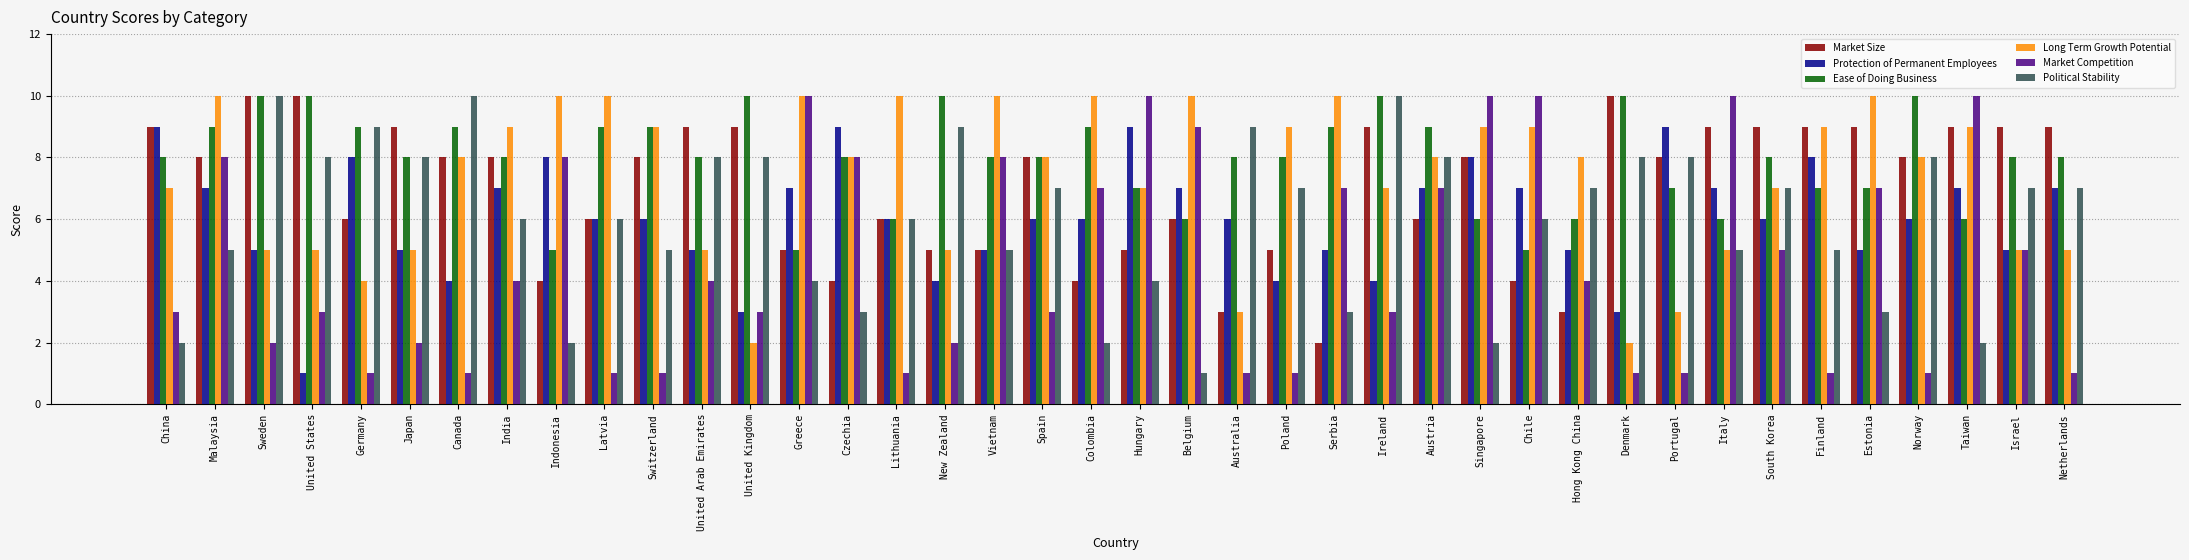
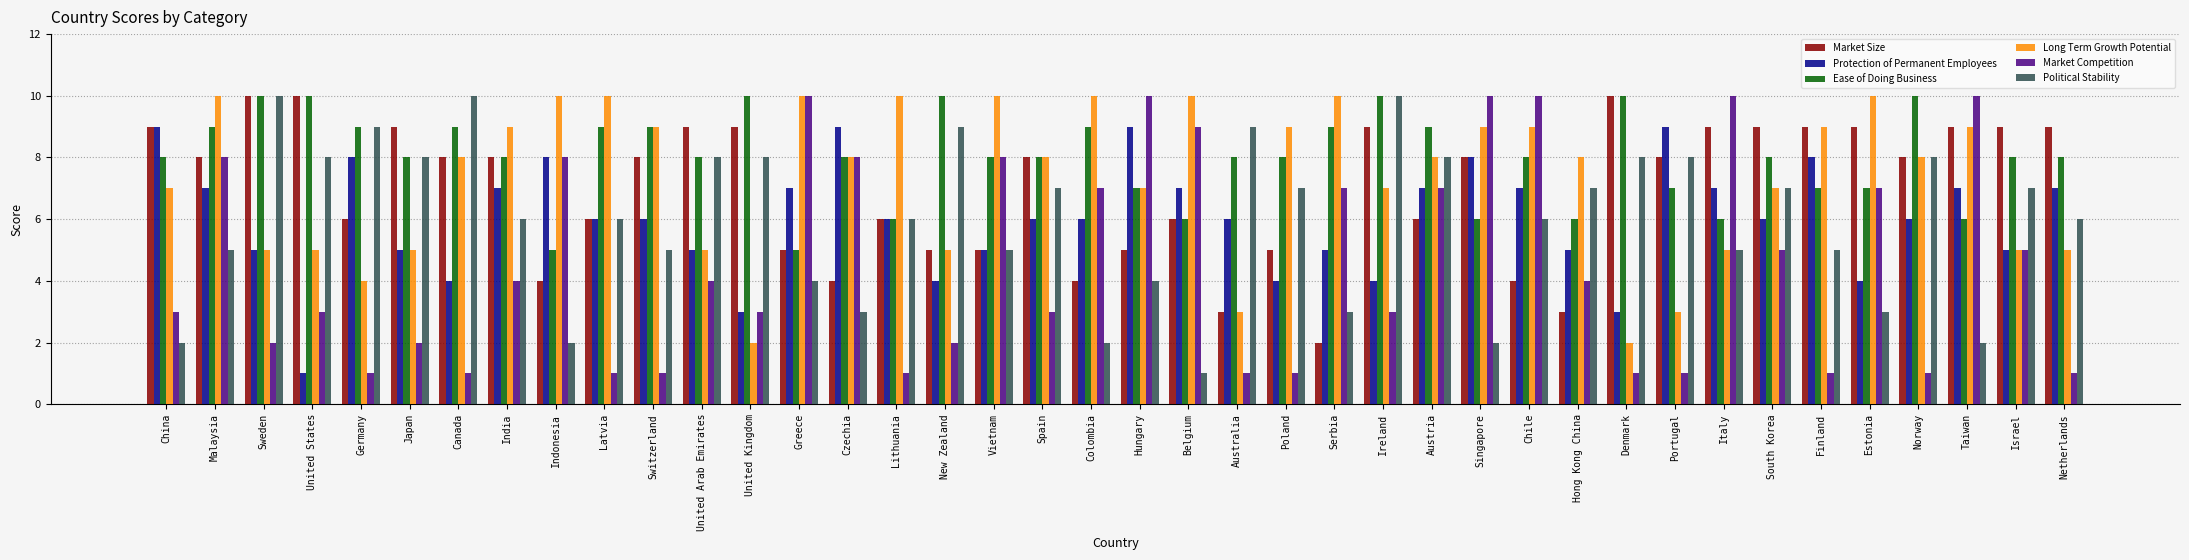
Ease of Doing Business, Chile: 5 -> 8
Protection of Permanent Employees, Estonia: 5 -> 4
Political Stability, Netherlands: 7 -> 6
